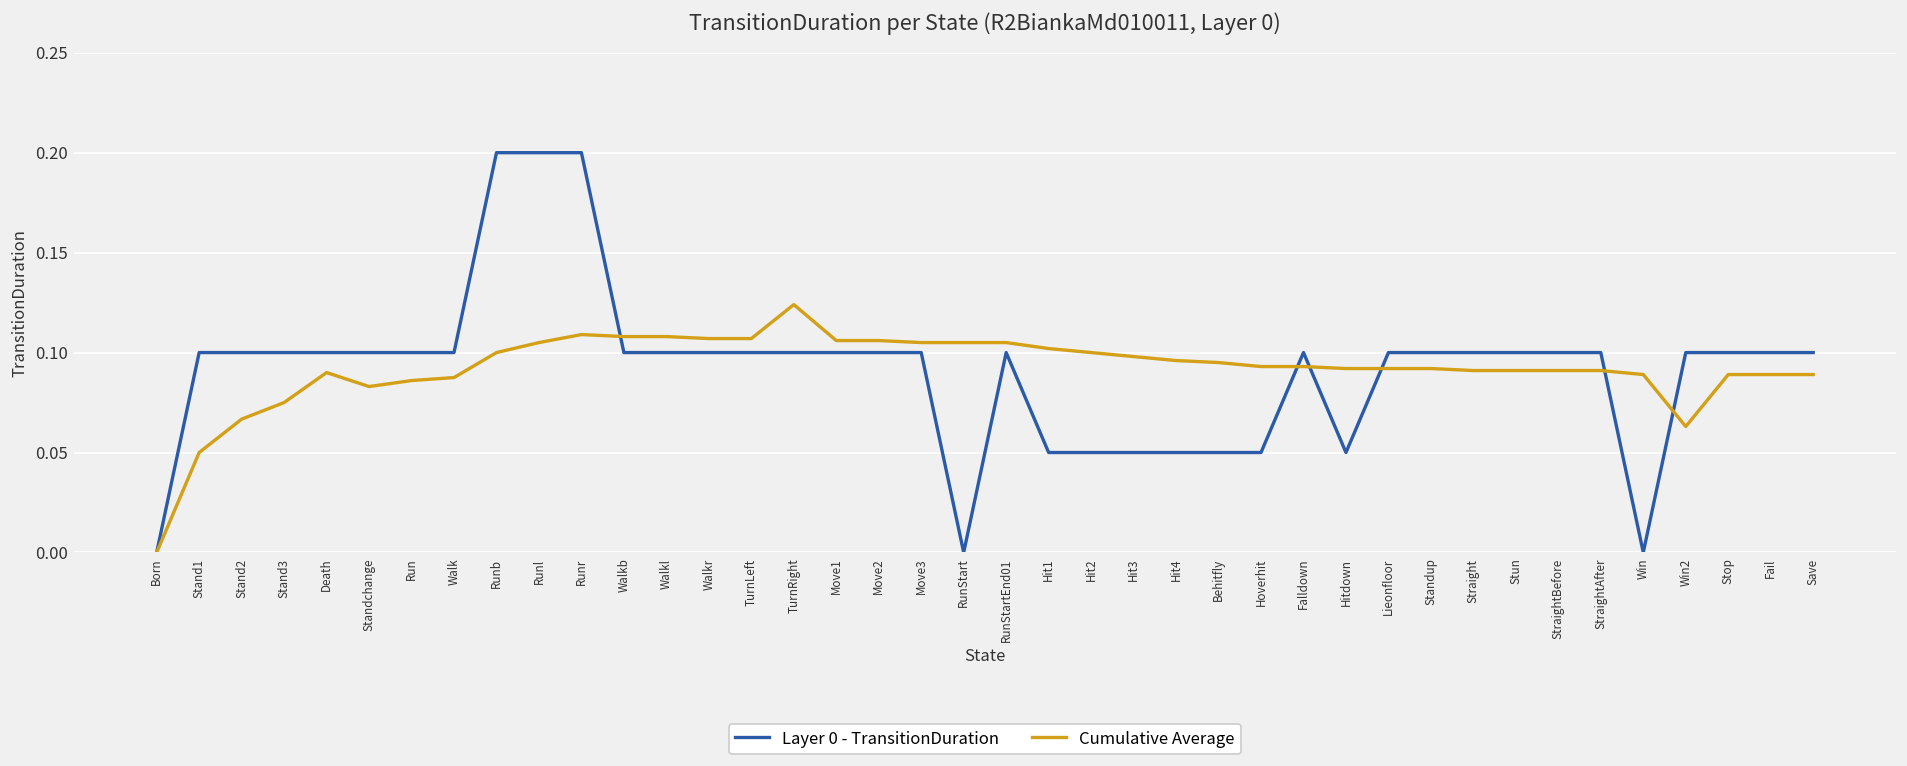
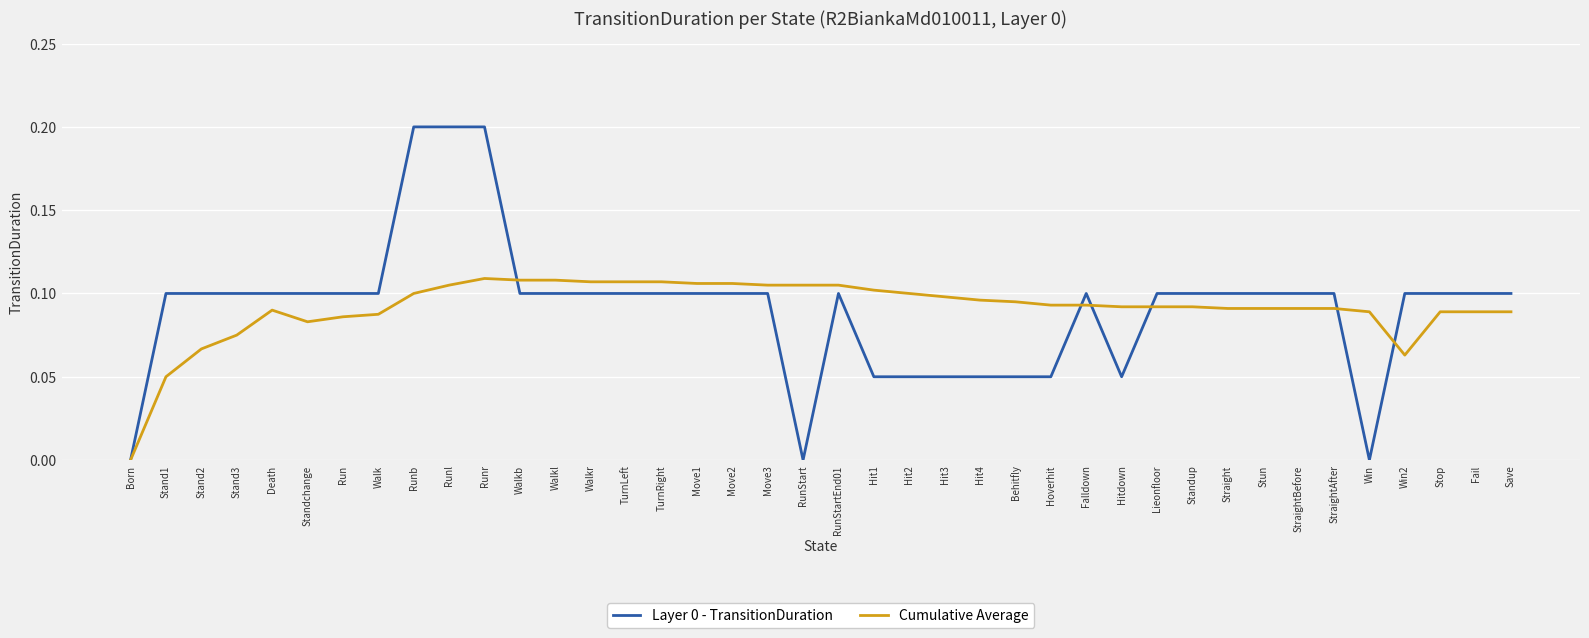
Cumulative Average, TurnRight: 0.124 -> 0.107
